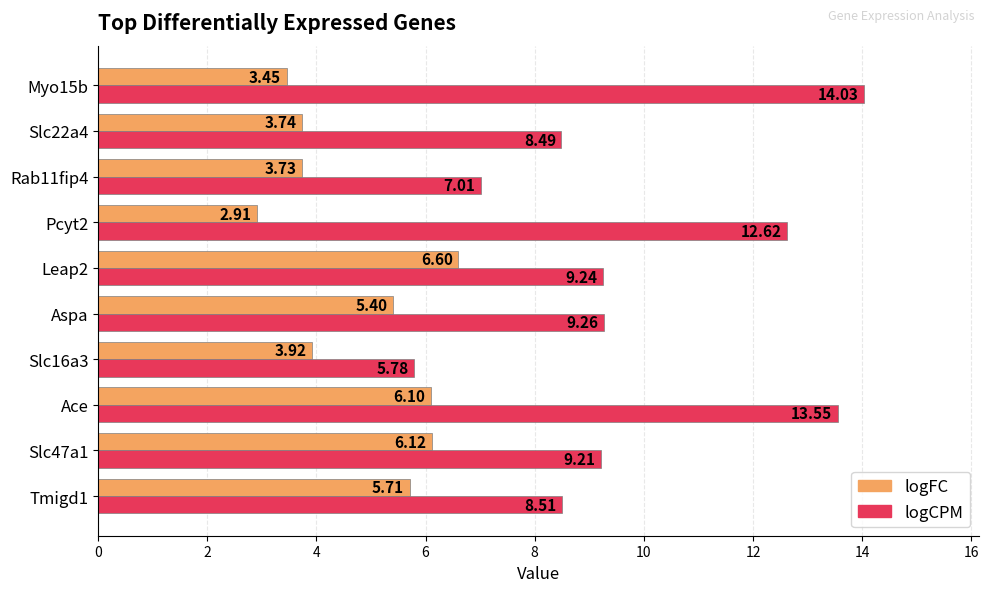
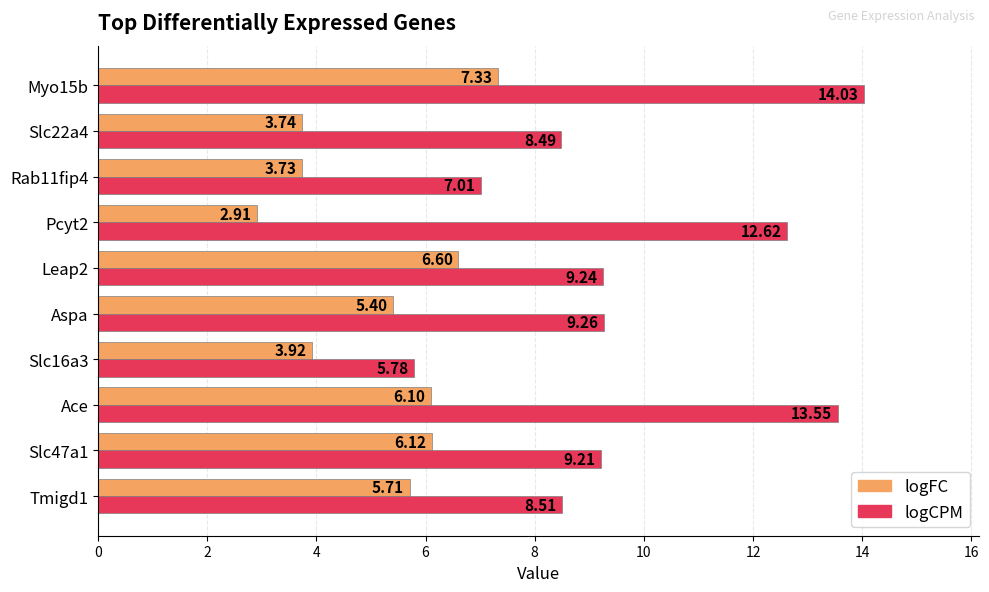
logFC, Myo15b: 3.45 -> 7.33
